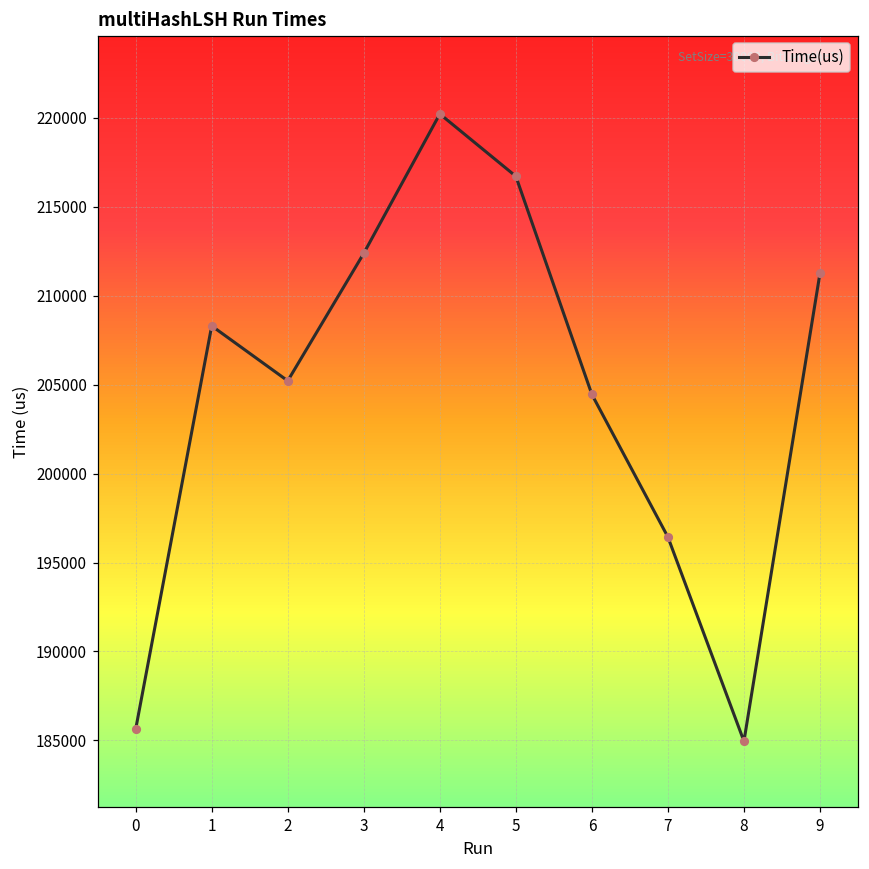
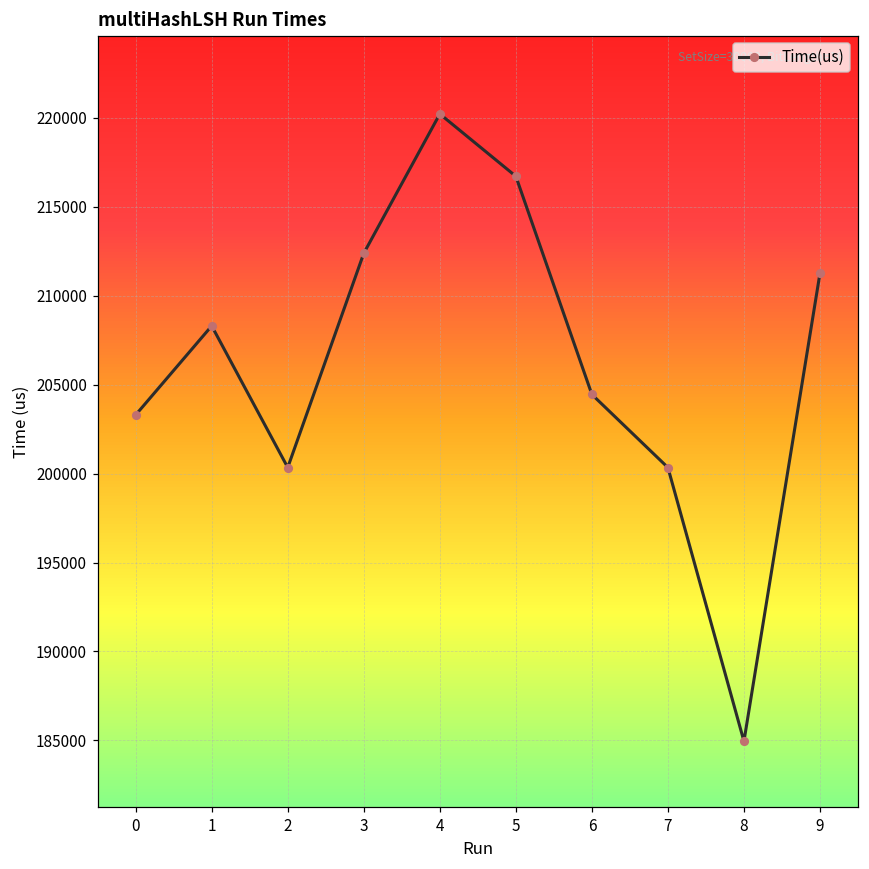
0: 185600 -> 203300
2: 205200 -> 200300
7: 196400 -> 200300
